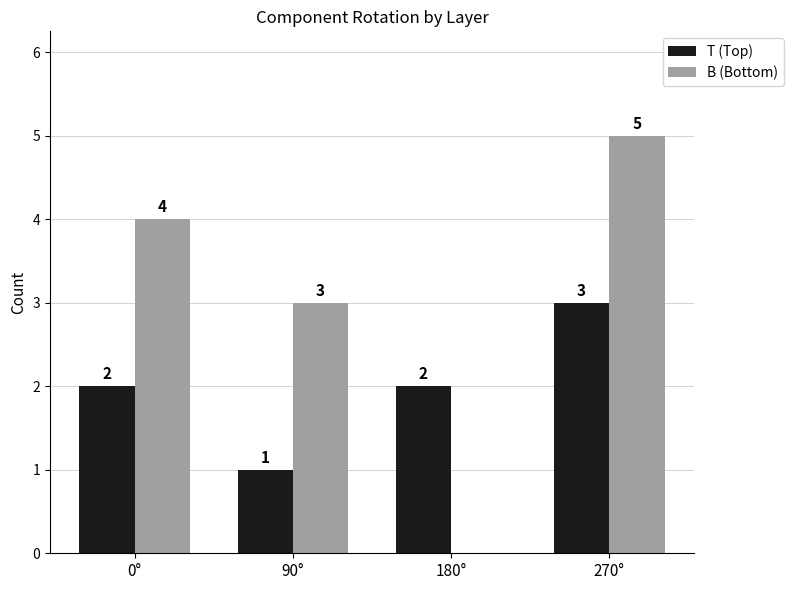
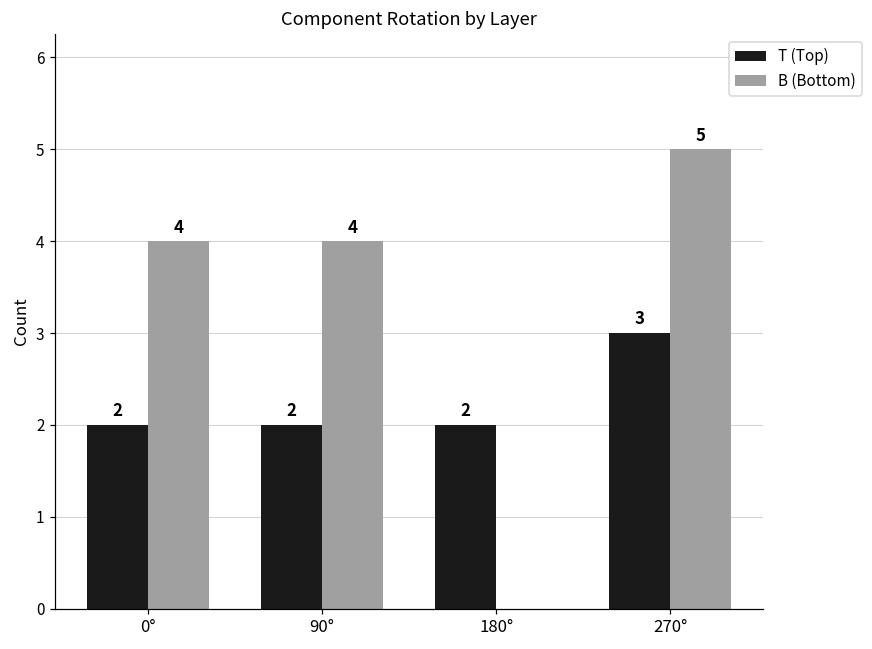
T (Top), 90°: 1 -> 2
B (Bottom), 90°: 3 -> 4
